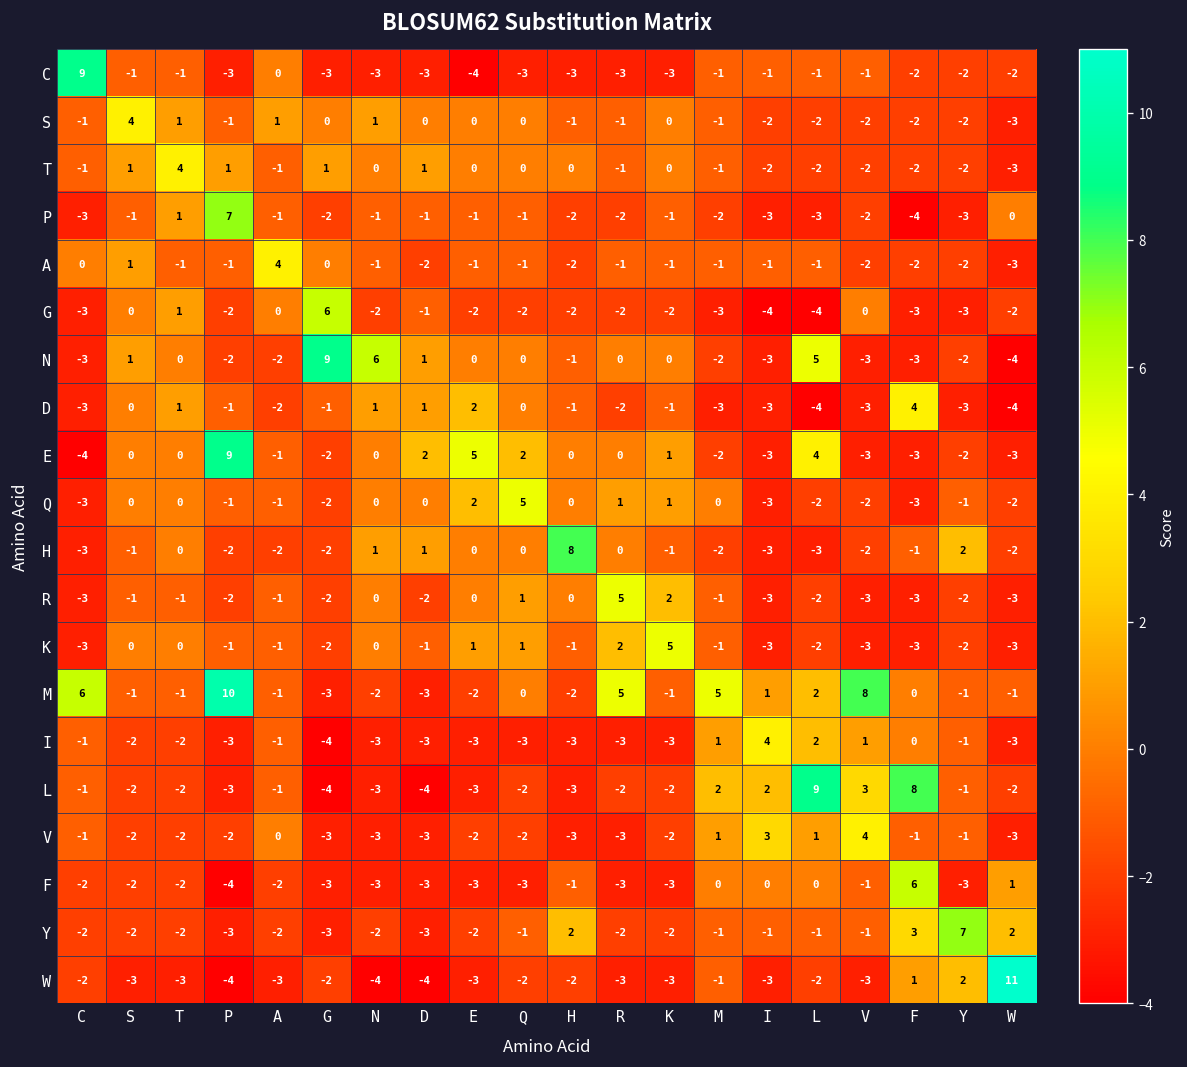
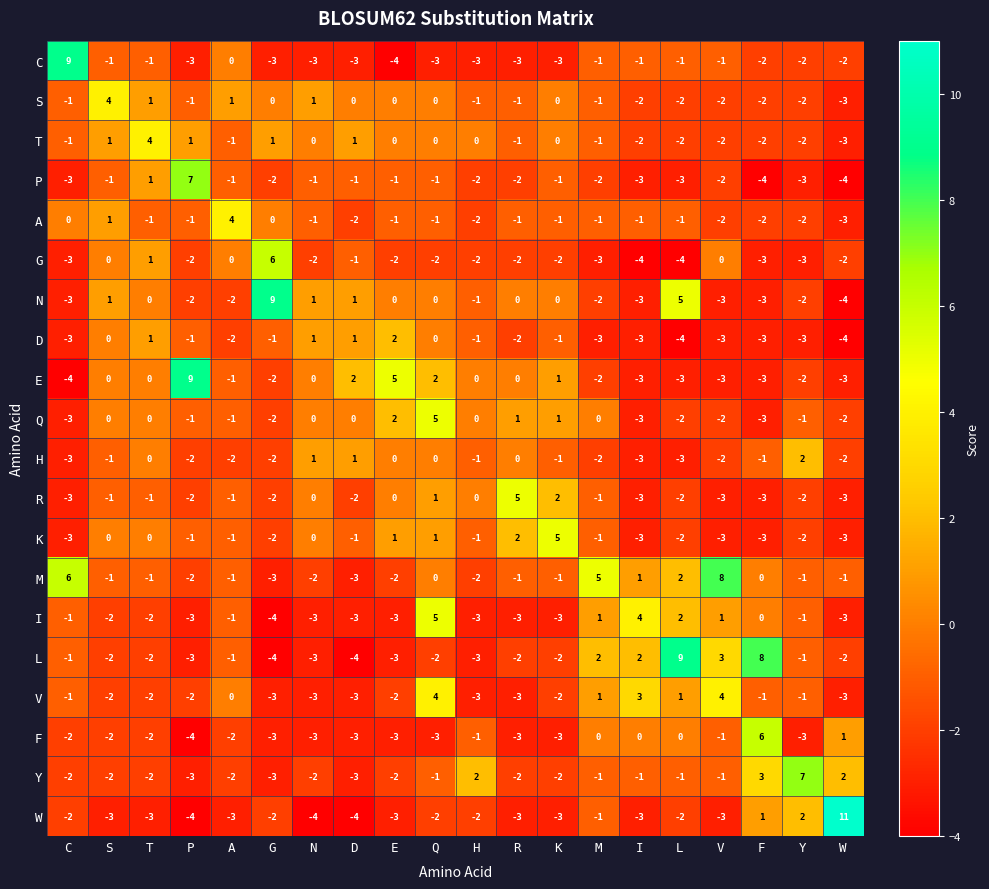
P, W: 0 -> -4
N, N: 6 -> 1
D, F: 4 -> -3
E, L: 4 -> -3
H, H: 8 -> -1
M, P: 10 -> -2
M, R: 5 -> -1
I, Q: -3 -> 5
V, Q: -2 -> 4
